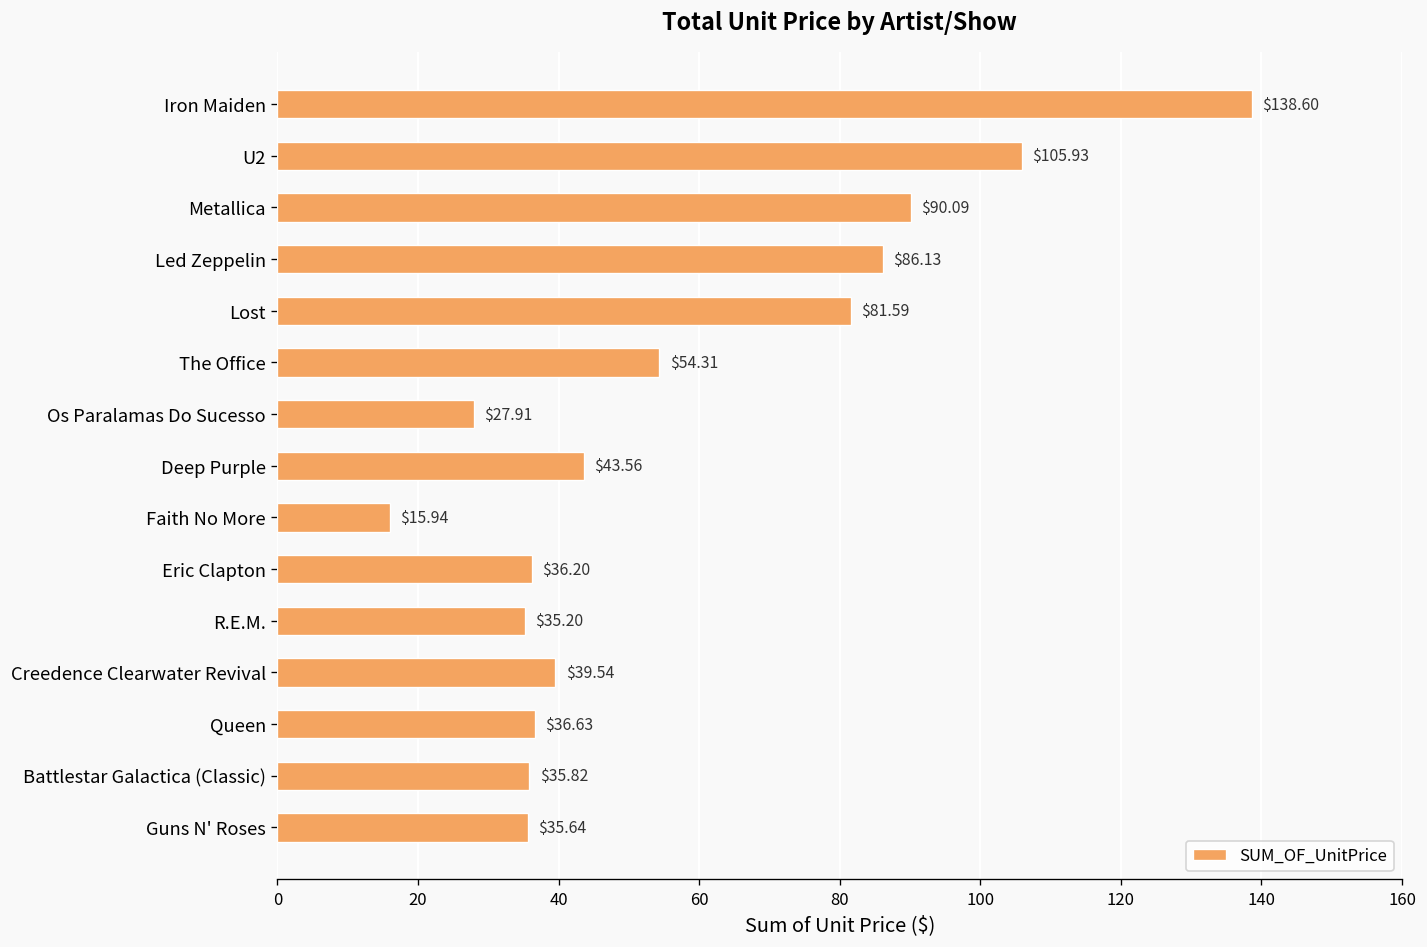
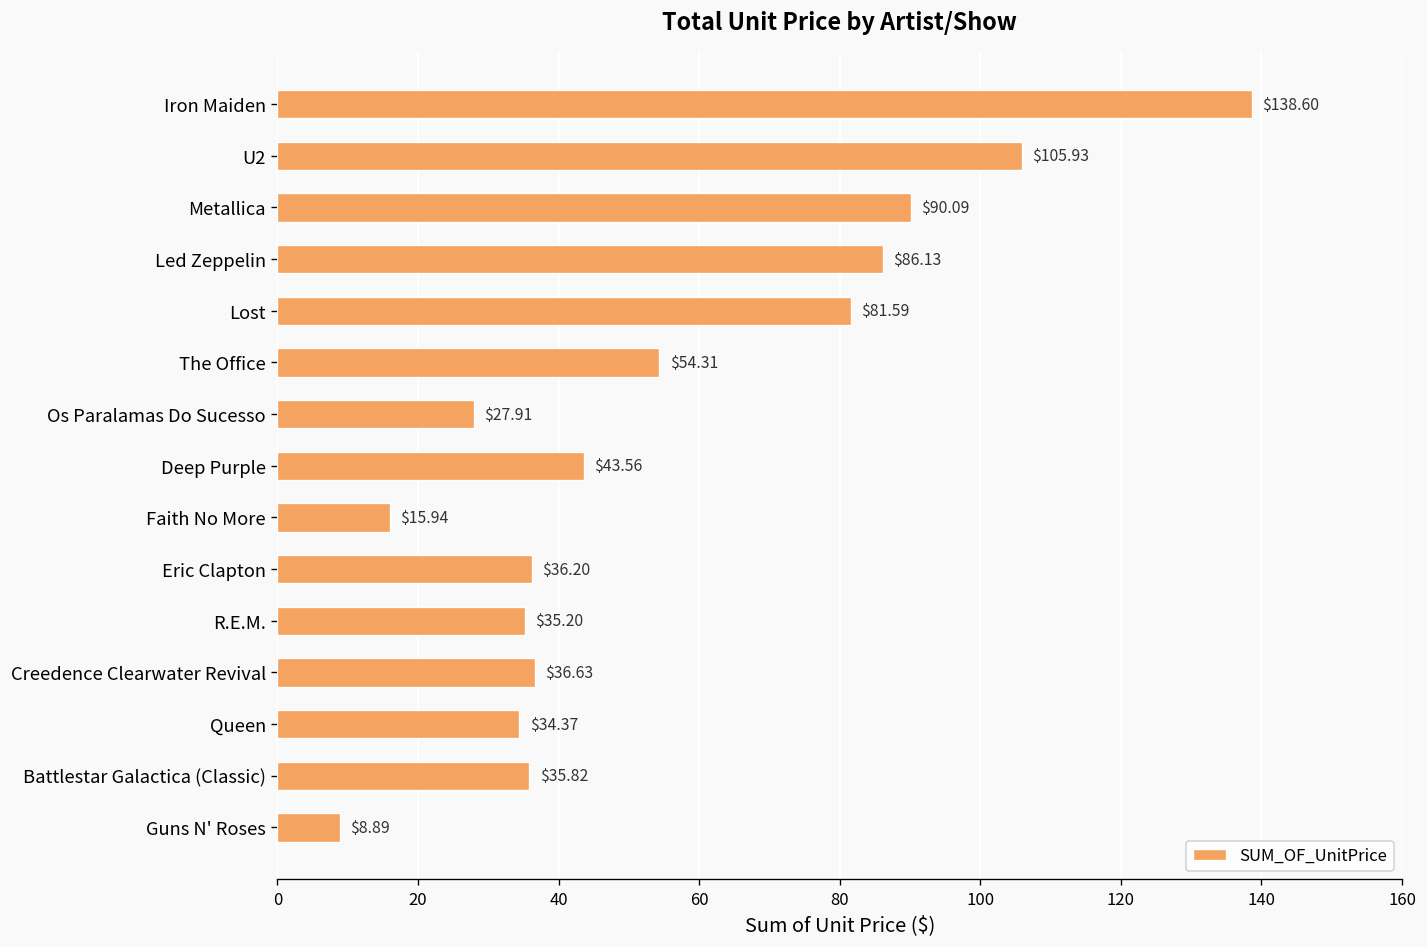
Creedence Clearwater Revival: $39.54 -> $36.63
Queen: $36.63 -> $34.37
Guns N' Roses: $35.64 -> $8.89
